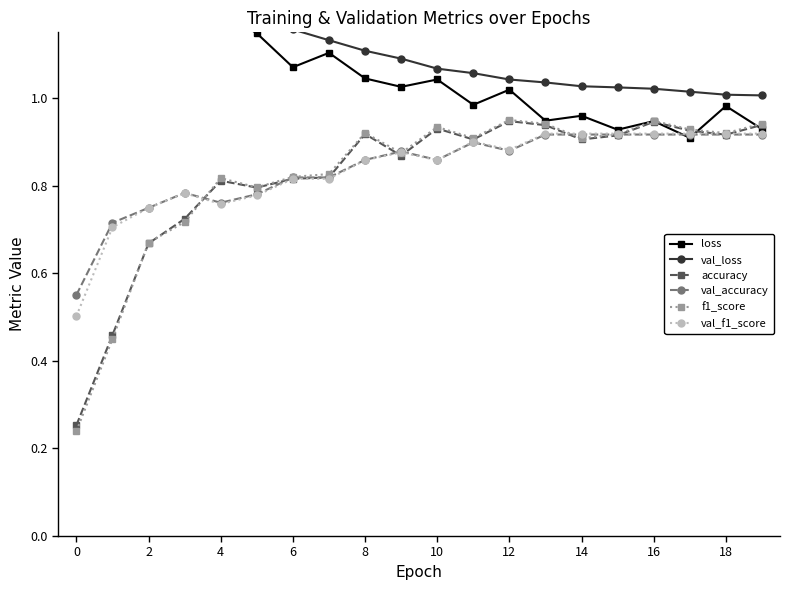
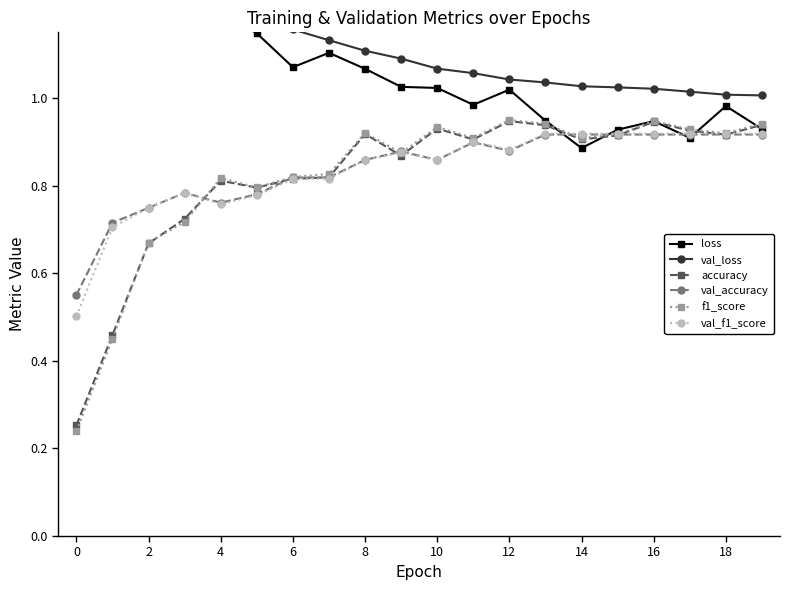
loss, 8: 1.04 -> 1.07
loss, 10: 1.04 -> 1.02
loss, 14: 0.96 -> 0.89
